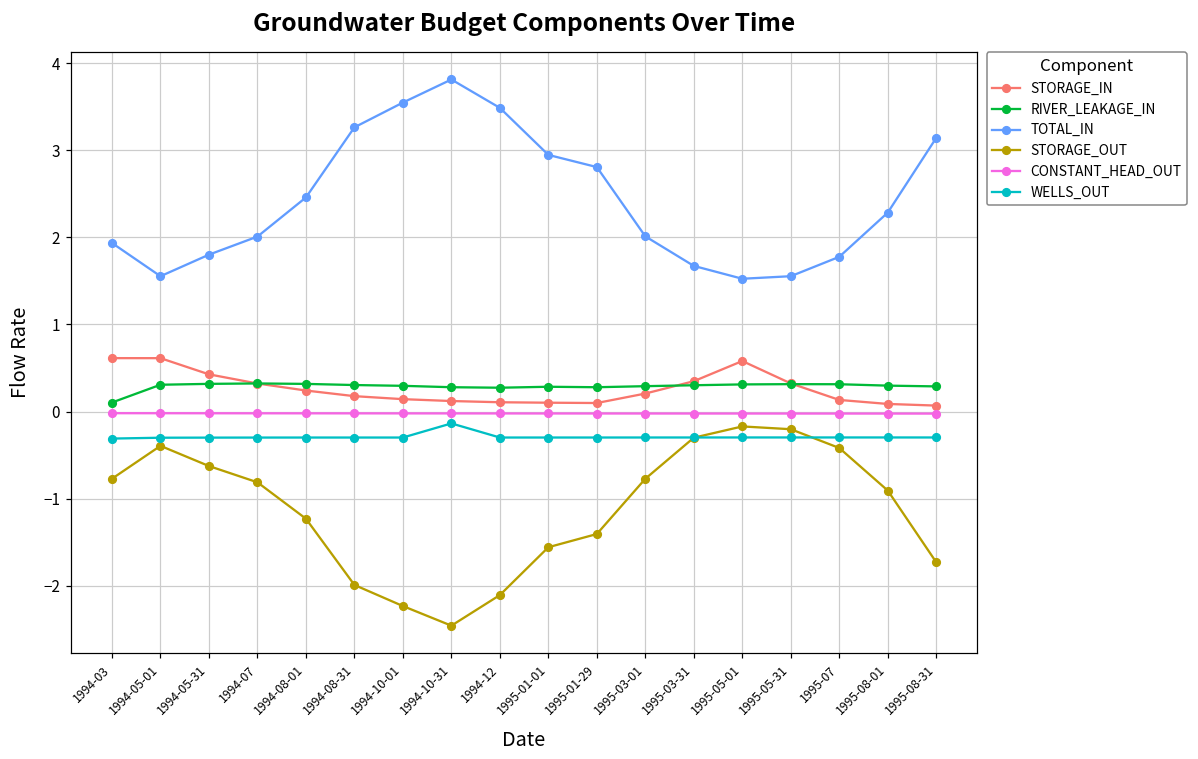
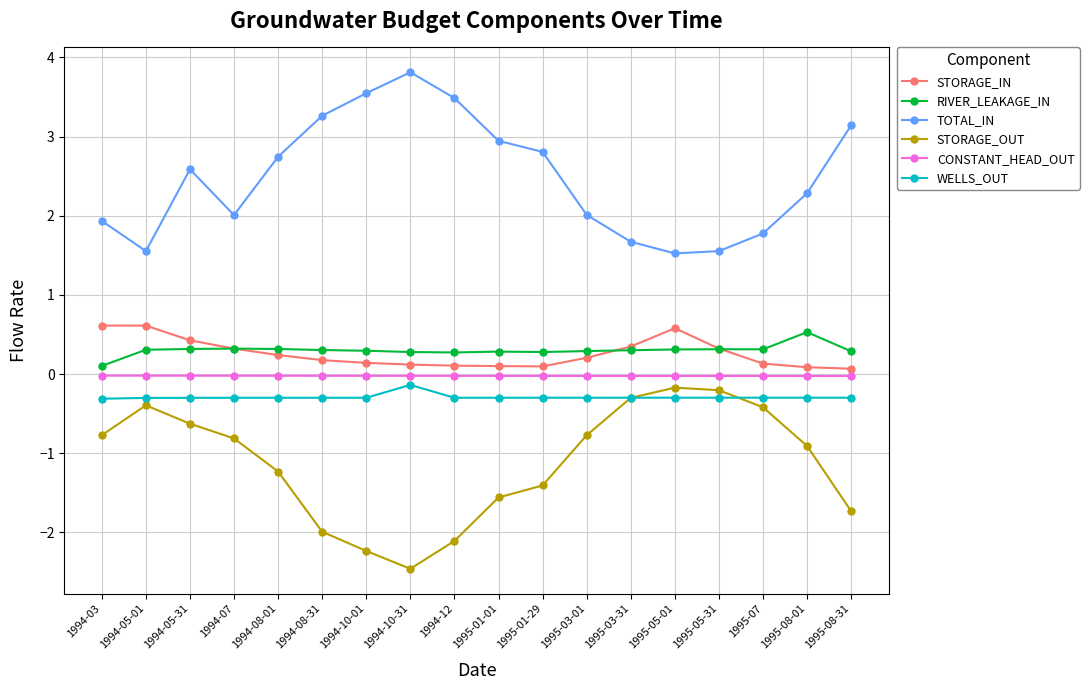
TOTAL_IN, 1994-05-31: 1.8 -> 2.6
TOTAL_IN, 1994-08-01: 2.5 -> 2.7
RIVER_LEAKAGE_IN, 1995-08-01: 0.3 -> 0.5
